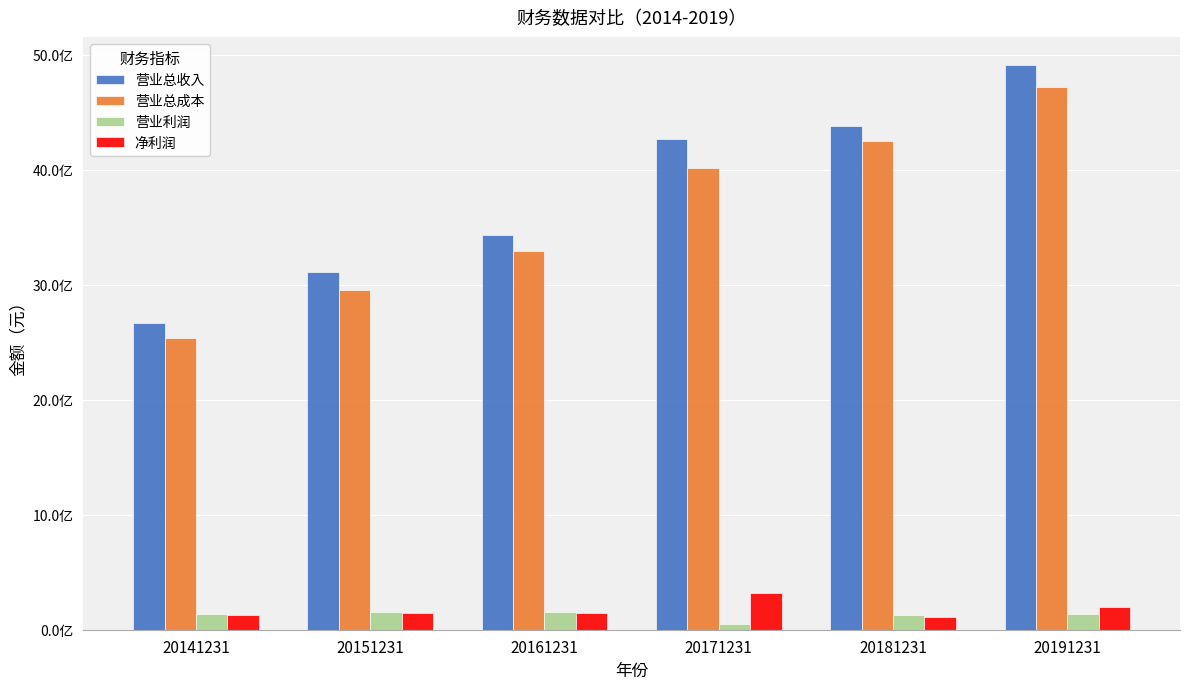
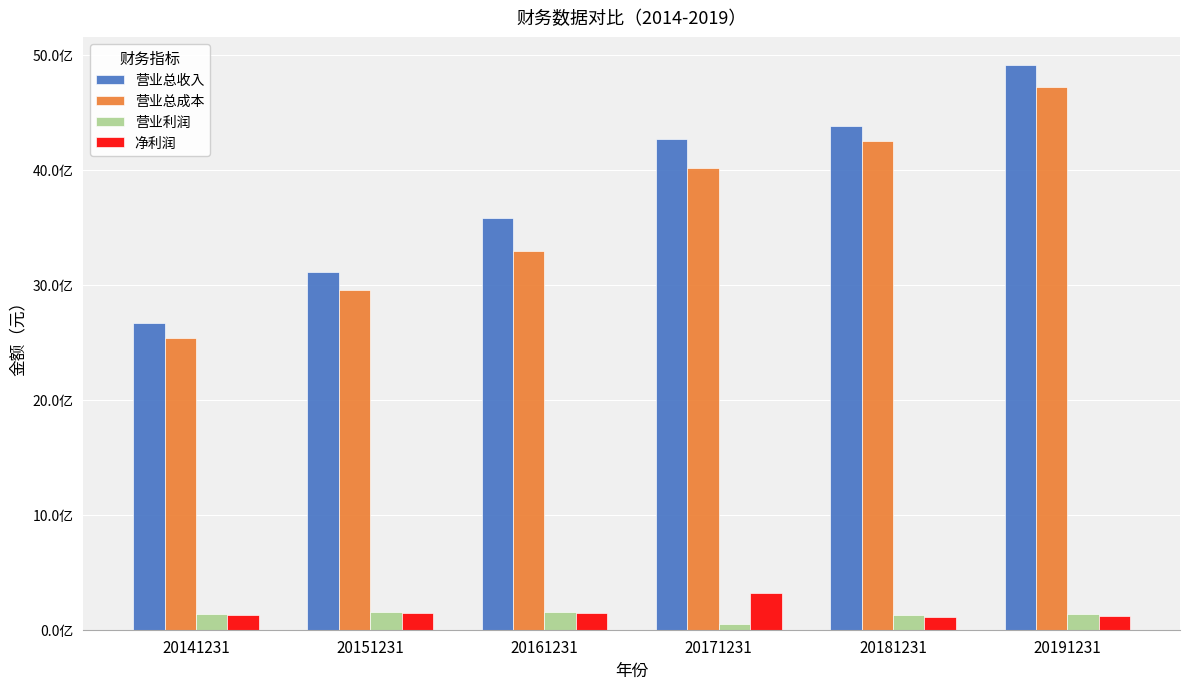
营业总收入, 20161231: 34.3亿 -> 35.8亿
净利润, 20191231: 2.0亿 -> 1.2亿
